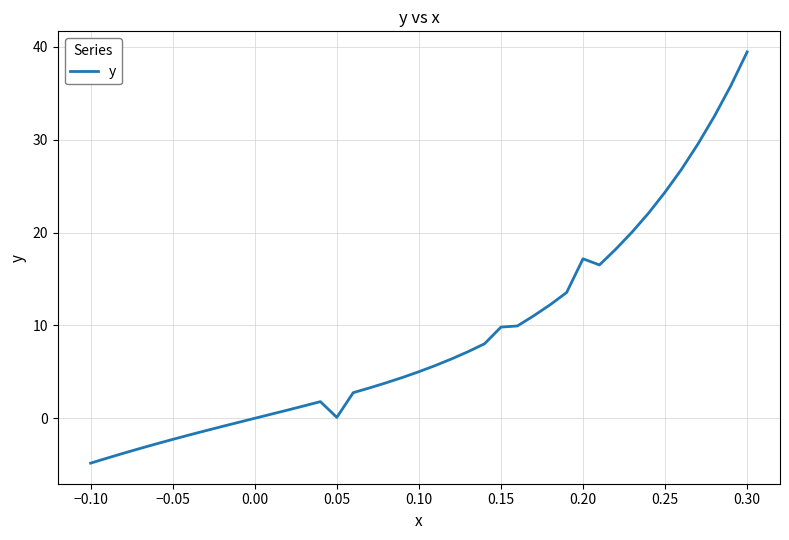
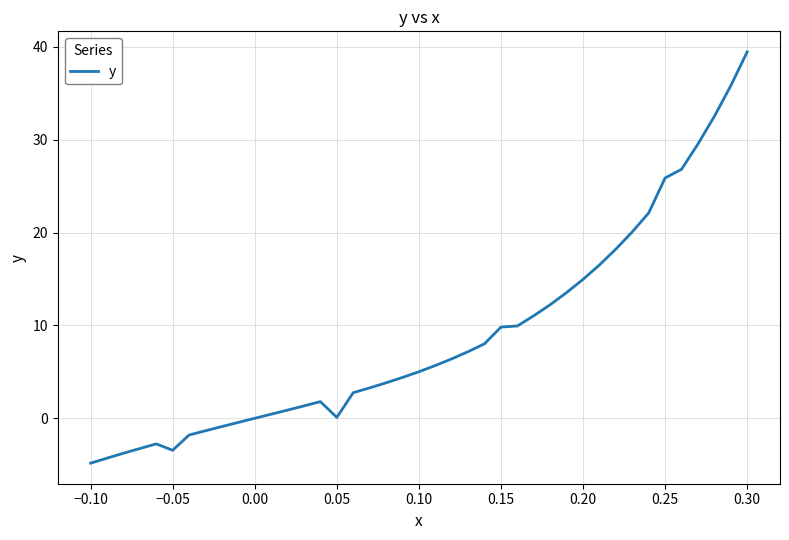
−0.05: -2 -> -3
0.20: 17 -> 15
0.25: 24 -> 26
